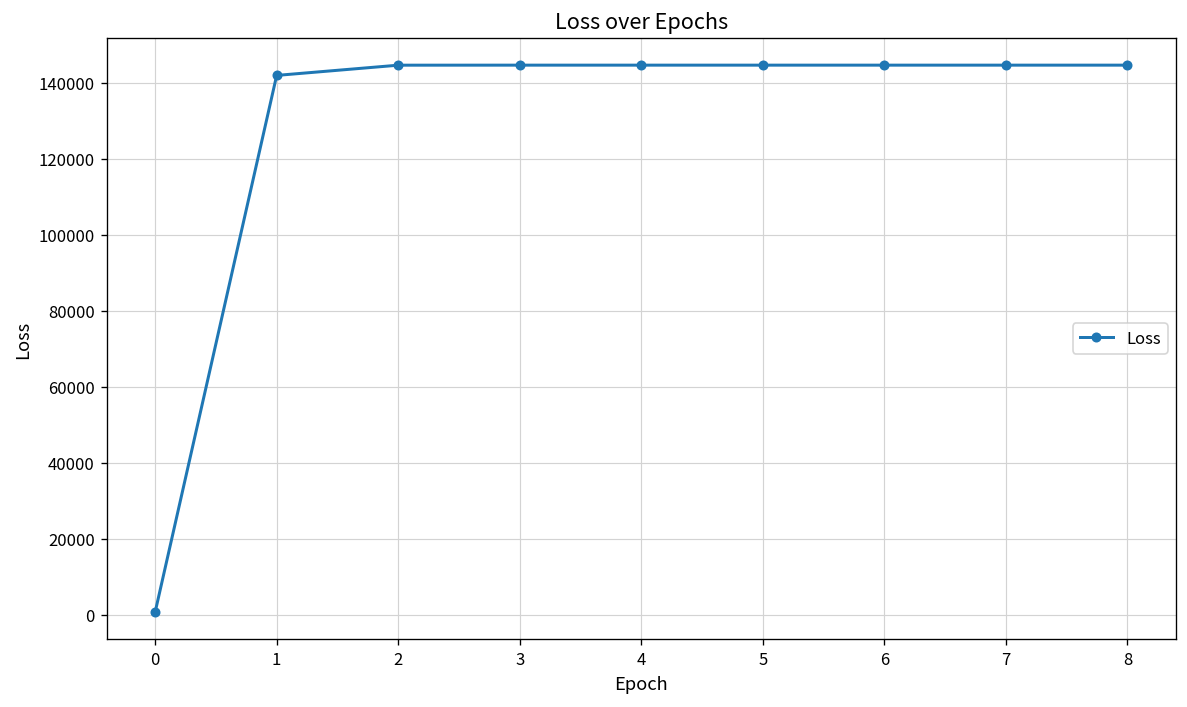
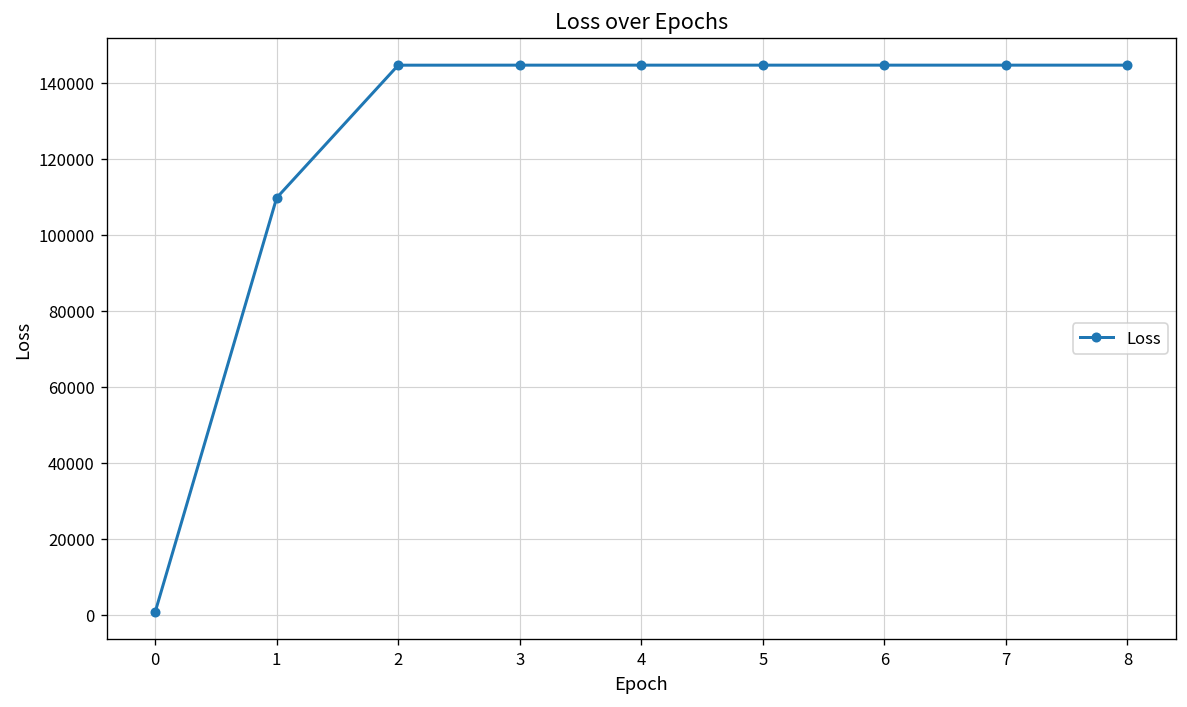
1: 142000 -> 110000
